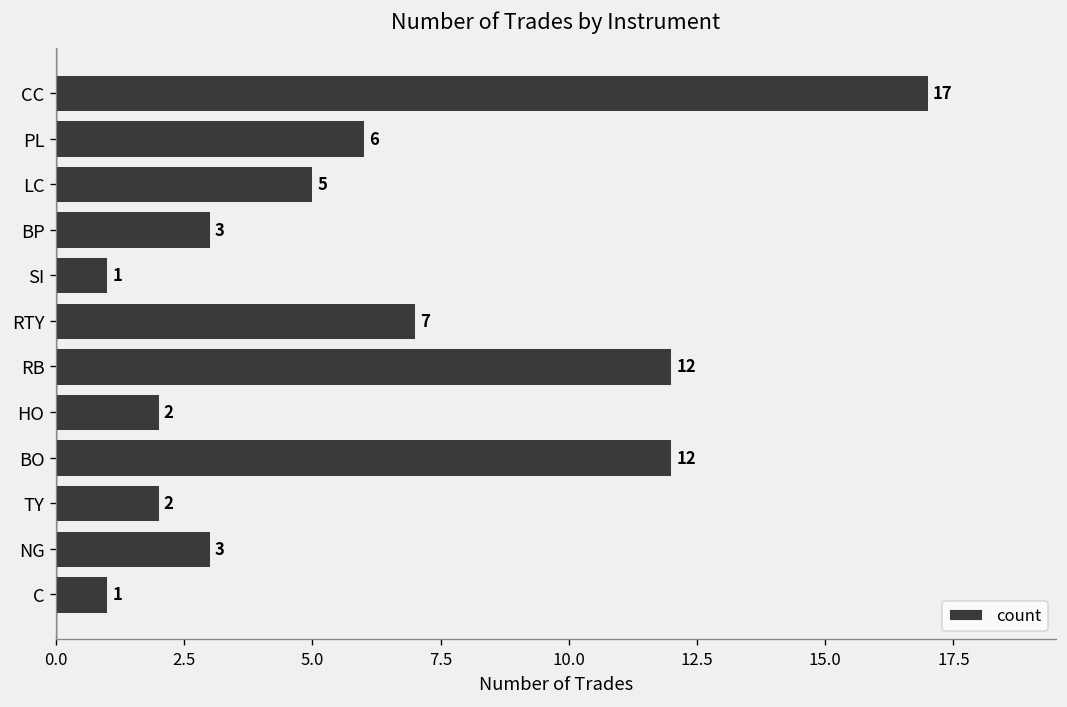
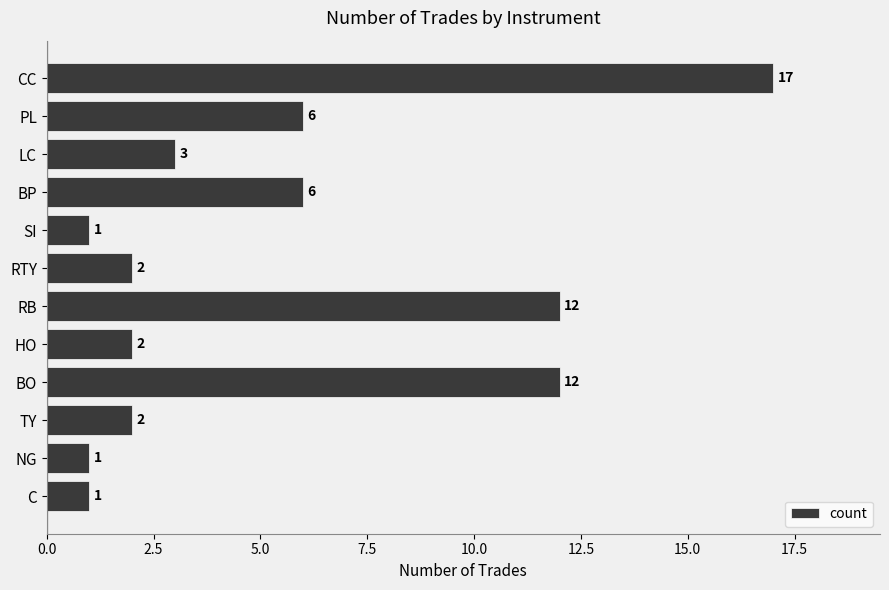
LC: 5 -> 3
BP: 3 -> 6
RTY: 7 -> 2
NG: 3 -> 1
